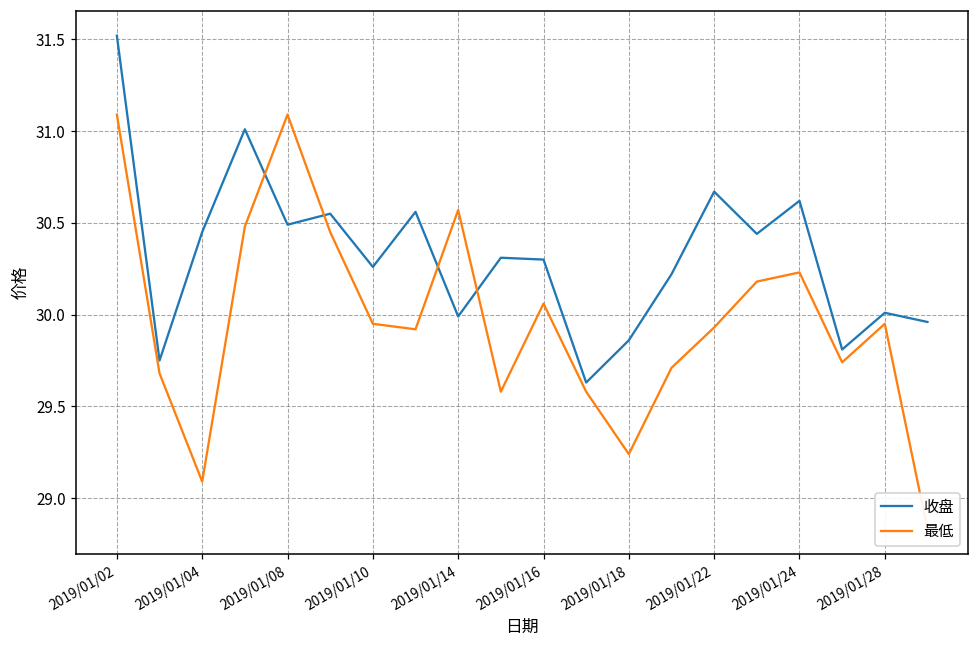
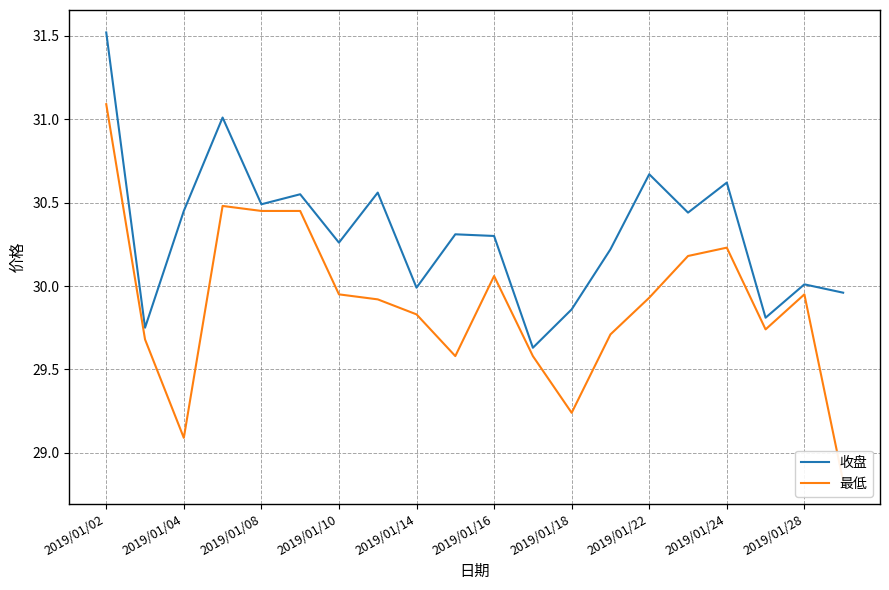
最低, 2019/01/08: 31.09 -> 30.45
最低, 2019/01/14: 30.57 -> 29.83
